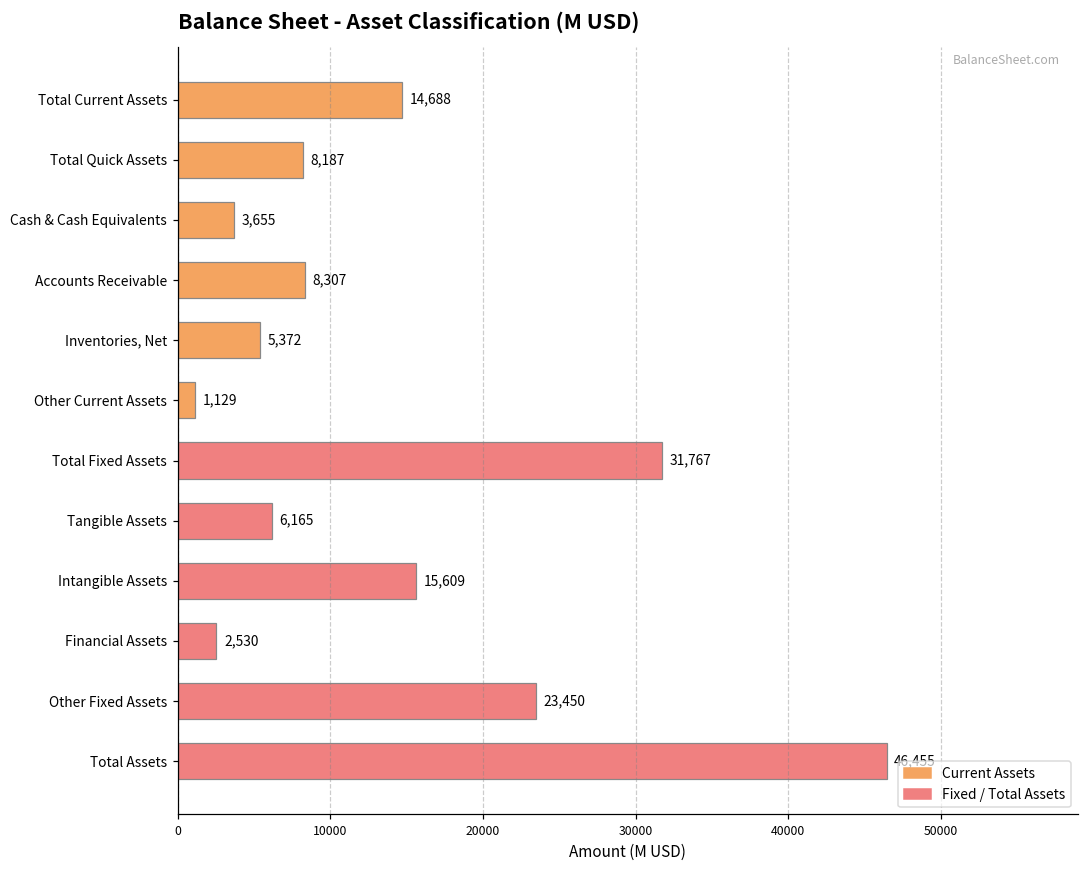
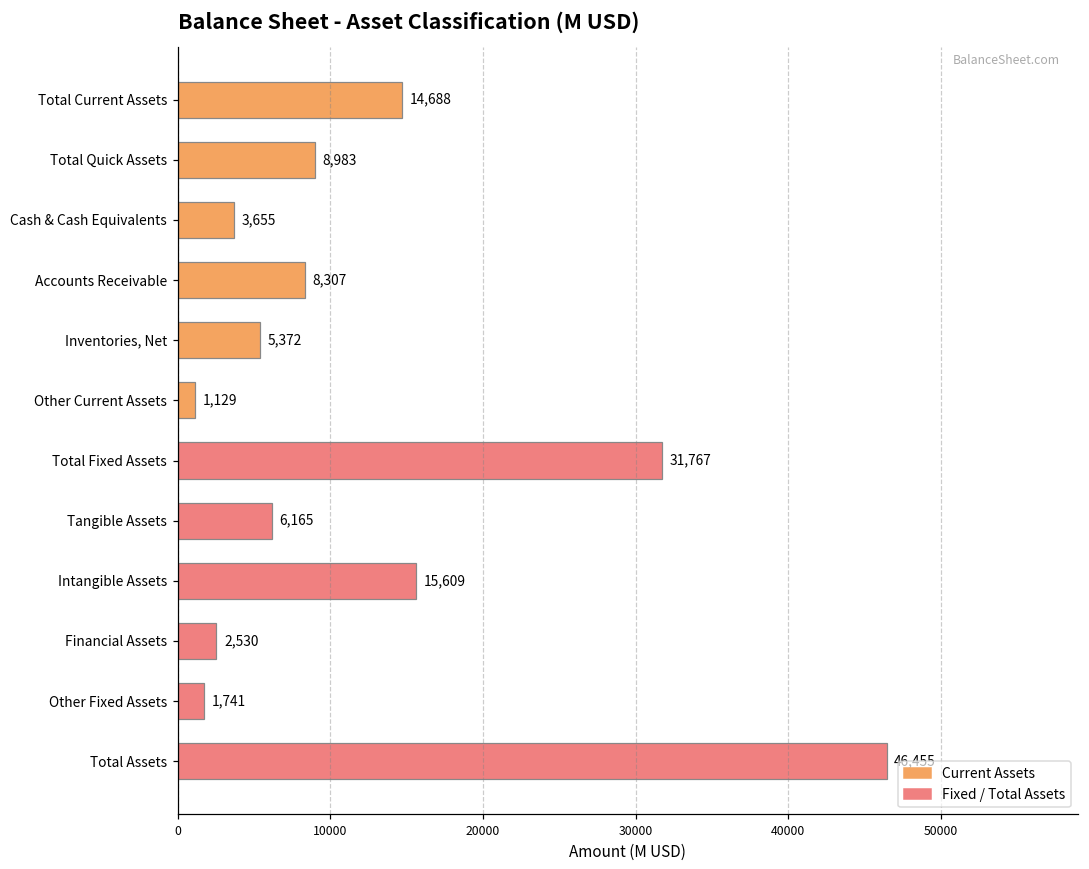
Total Quick Assets: 8,187 -> 8,983
Other Fixed Assets: 23,450 -> 1,741
